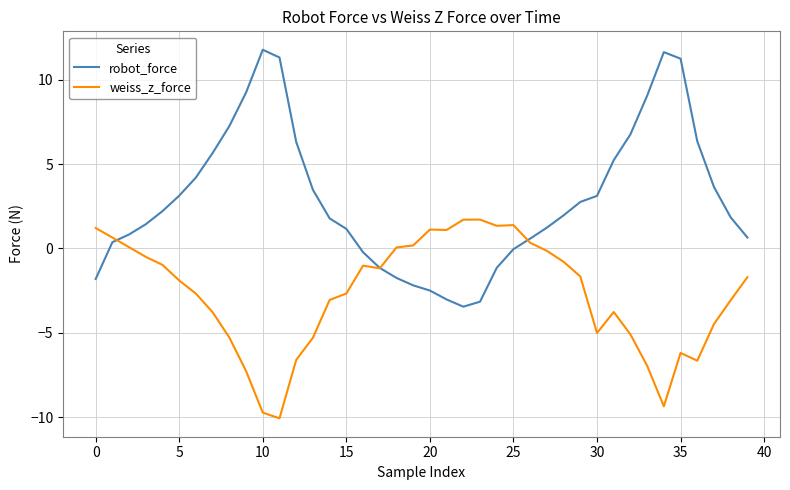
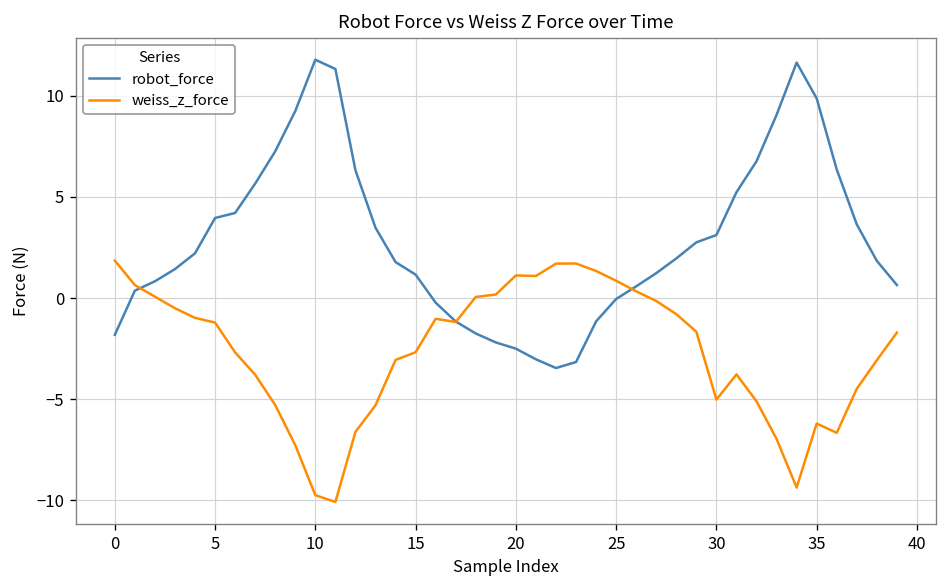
weiss_z_force, 0: 1.2 -> 1.8
robot_force, 5: 3.1 -> 4.0
weiss_z_force, 5: -1.9 -> -1.2
weiss_z_force, 25: 1.4 -> 0.9
robot_force, 35: 11.2 -> 9.9
